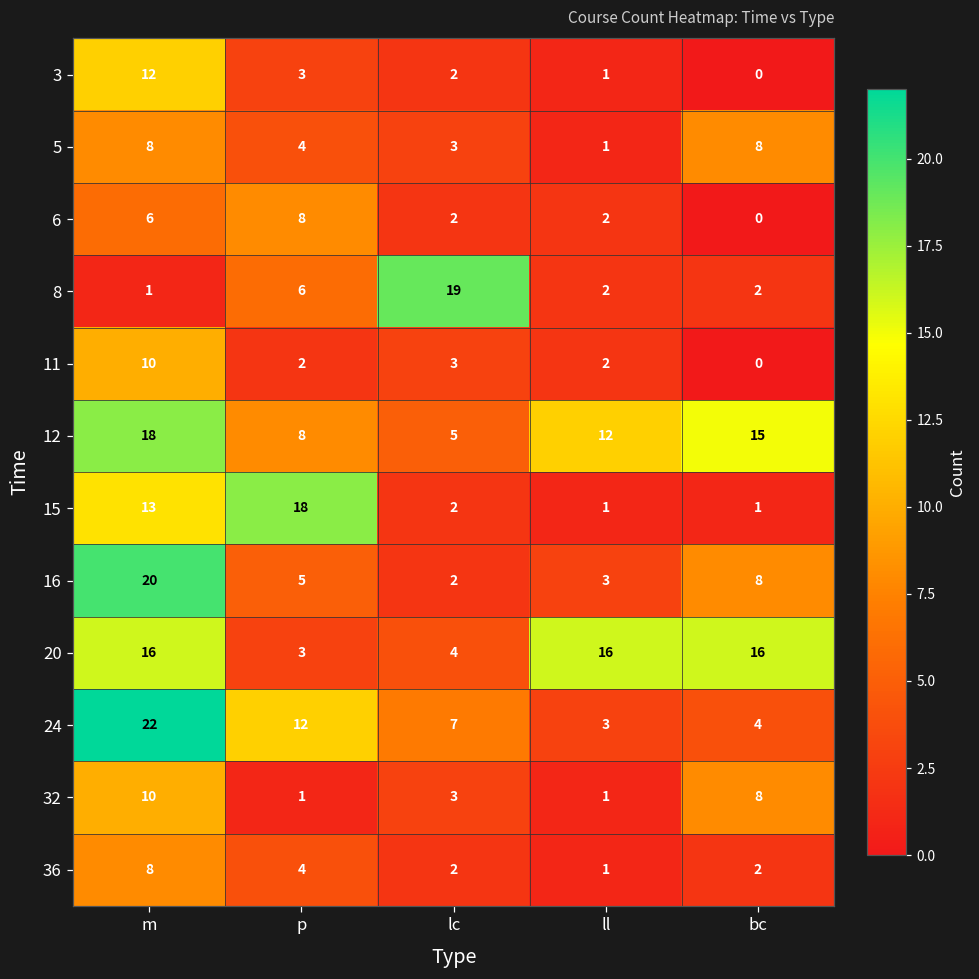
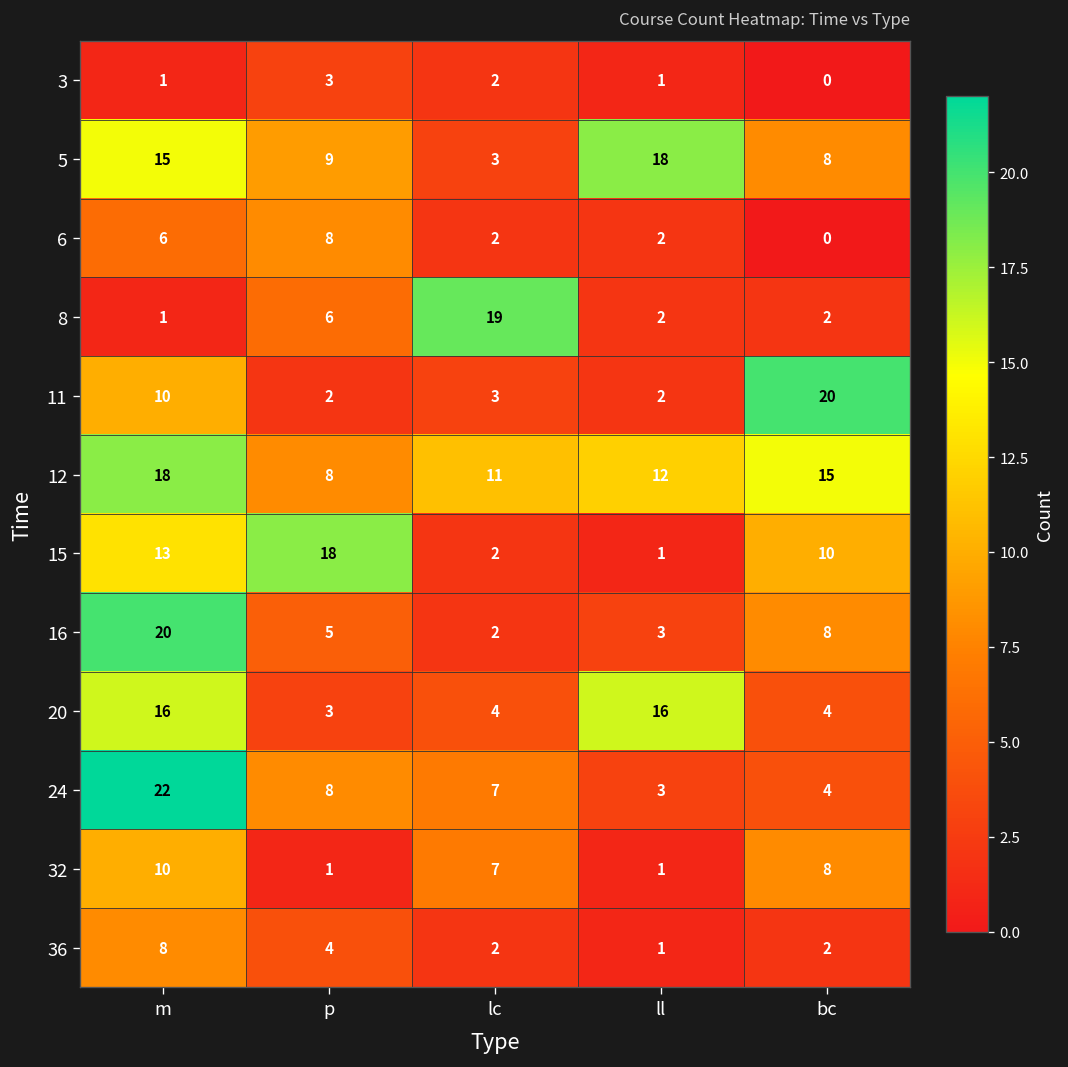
3, m: 12 -> 1
5, m: 8 -> 15
5, p: 4 -> 9
5, ll: 1 -> 18
11, bc: 0 -> 20
12, lc: 5 -> 11
15, bc: 1 -> 10
20, bc: 16 -> 4
24, p: 12 -> 8
32, lc: 3 -> 7
